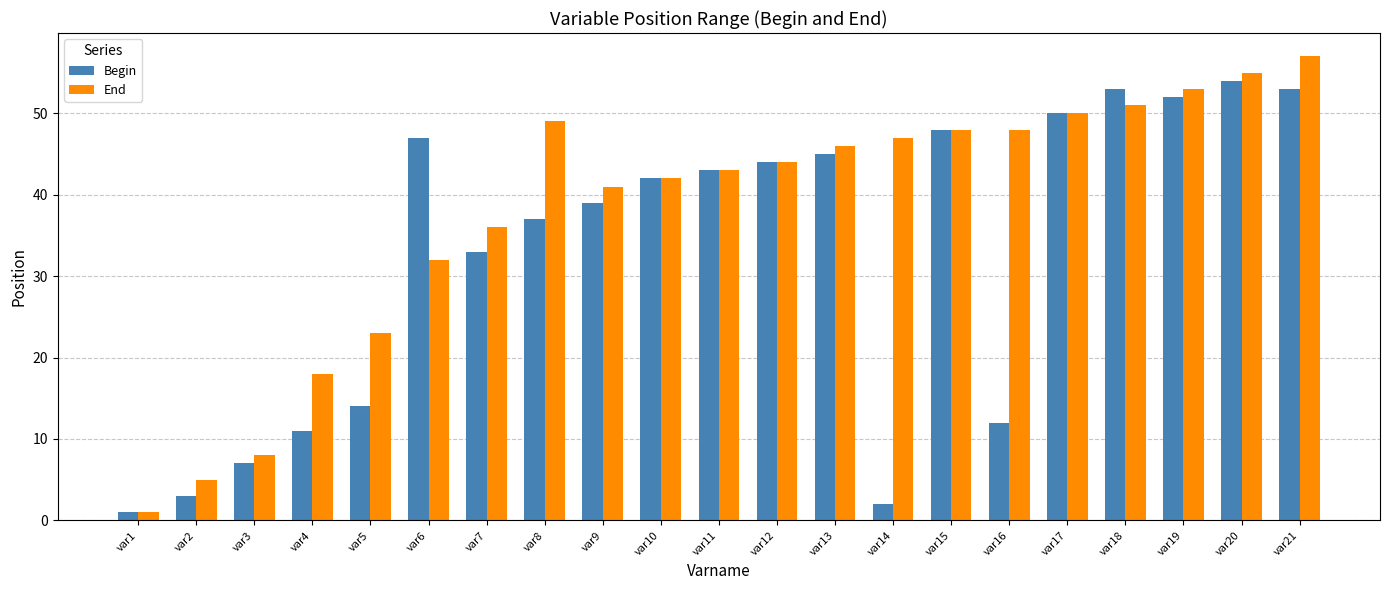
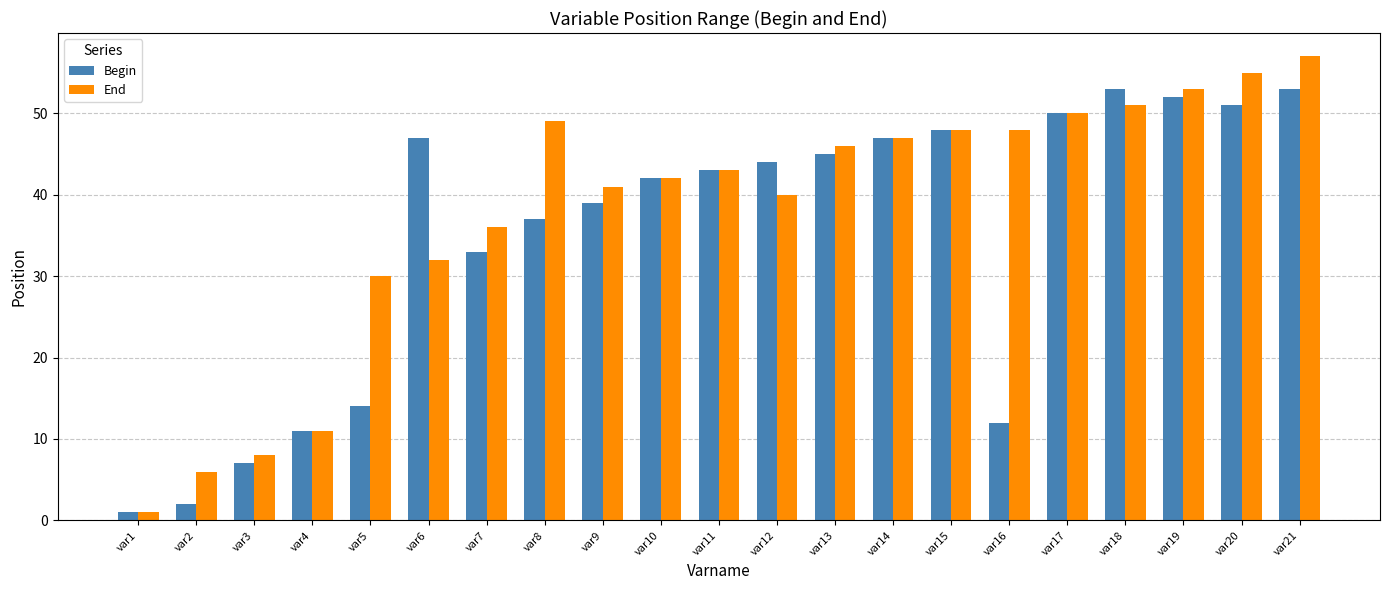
Begin, var2: 3 -> 2
End, var2: 5 -> 6
End, var4: 18 -> 11
End, var5: 23 -> 30
End, var12: 44 -> 40
Begin, var14: 2 -> 47
Begin, var20: 54 -> 51
